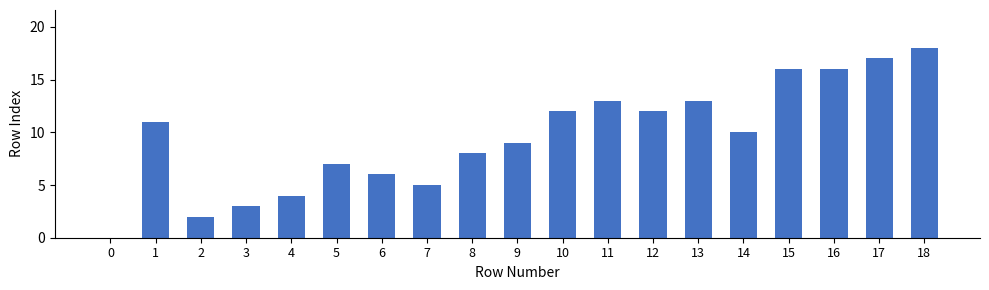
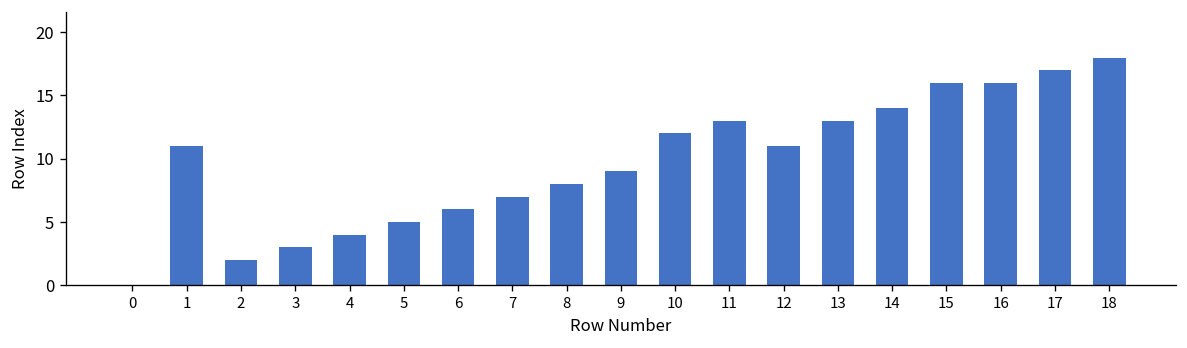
5: 7 -> 5
7: 5 -> 7
12: 12 -> 11
14: 10 -> 14
